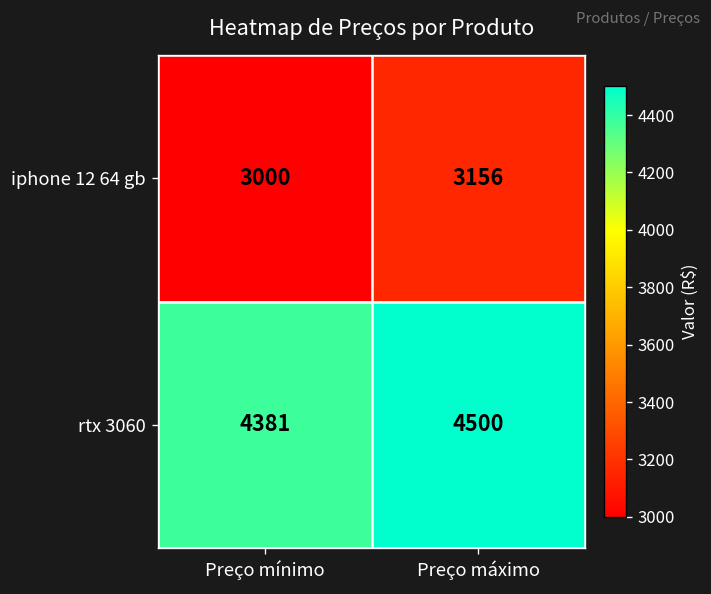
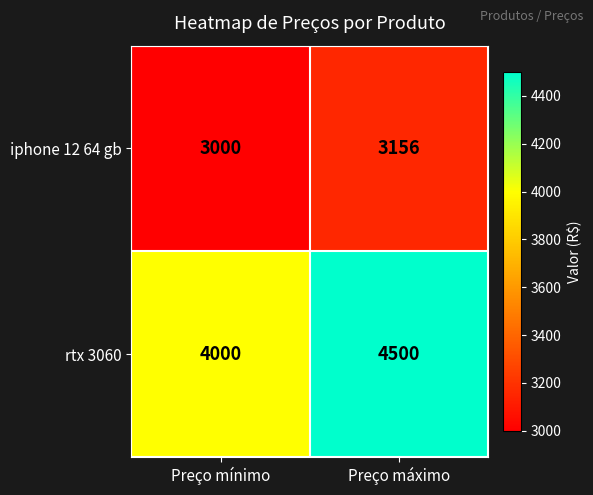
rtx 3060, Preço mínimo: 4381 -> 4000
